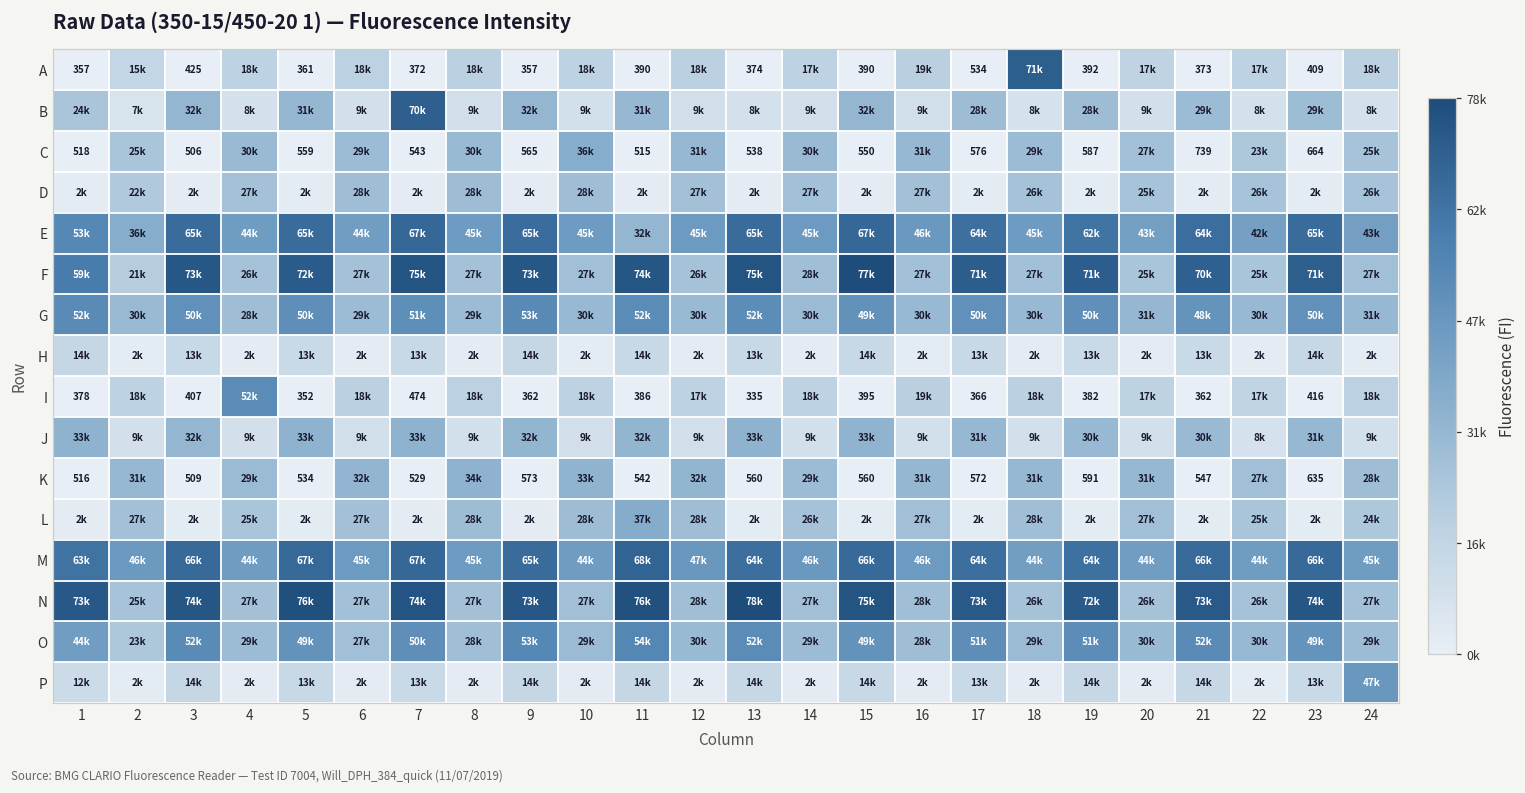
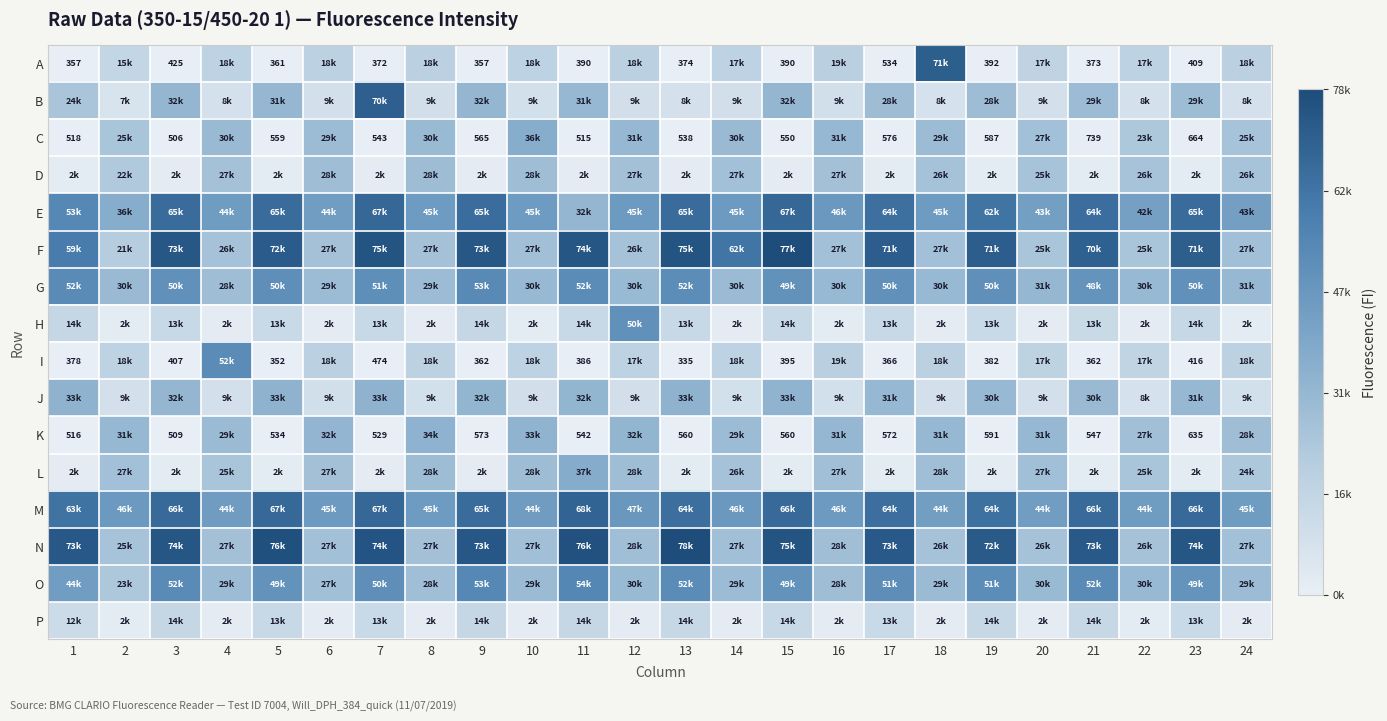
F, 14: 28k -> 62k
H, 12: 2k -> 50k
P, 24: 47k -> 2k
